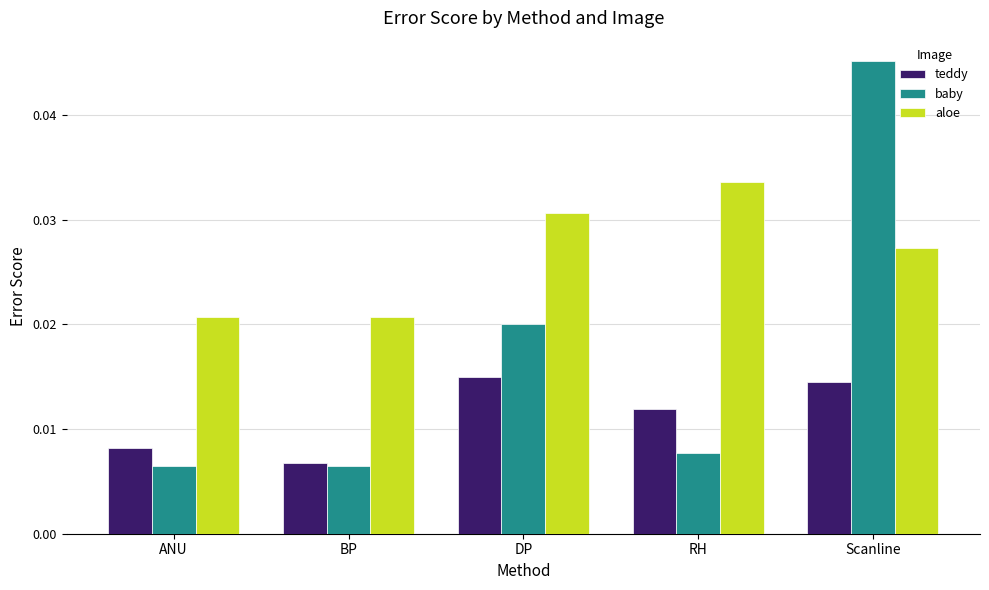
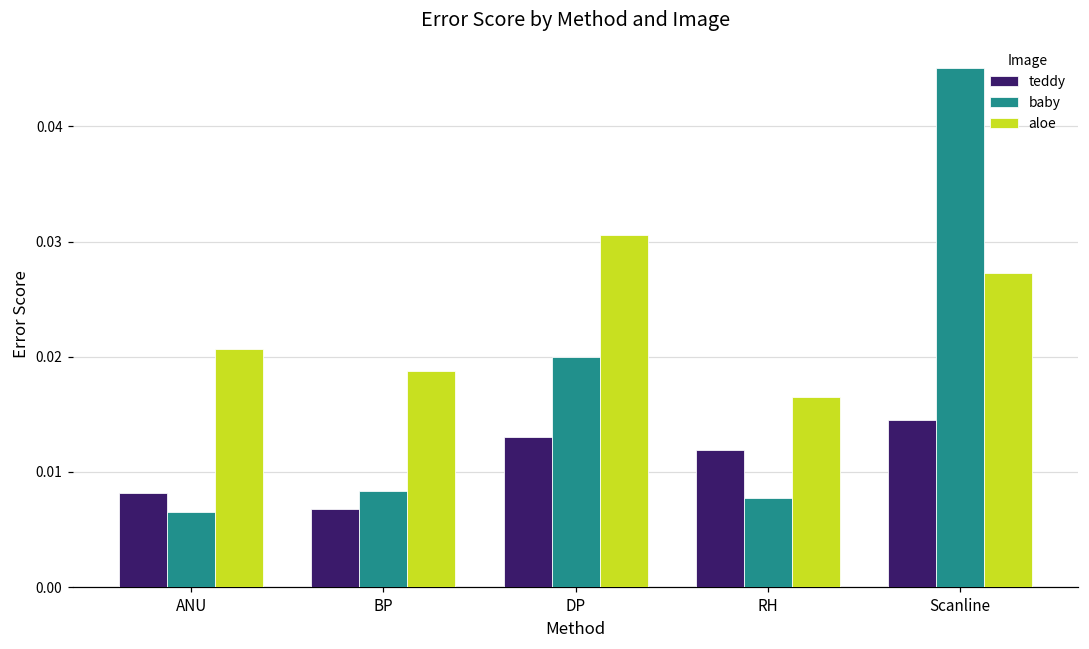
baby, BP: 0.0065 -> 0.0083
aloe, BP: 0.0207 -> 0.0188
teddy, DP: 0.015 -> 0.013
aloe, RH: 0.0336 -> 0.0165
